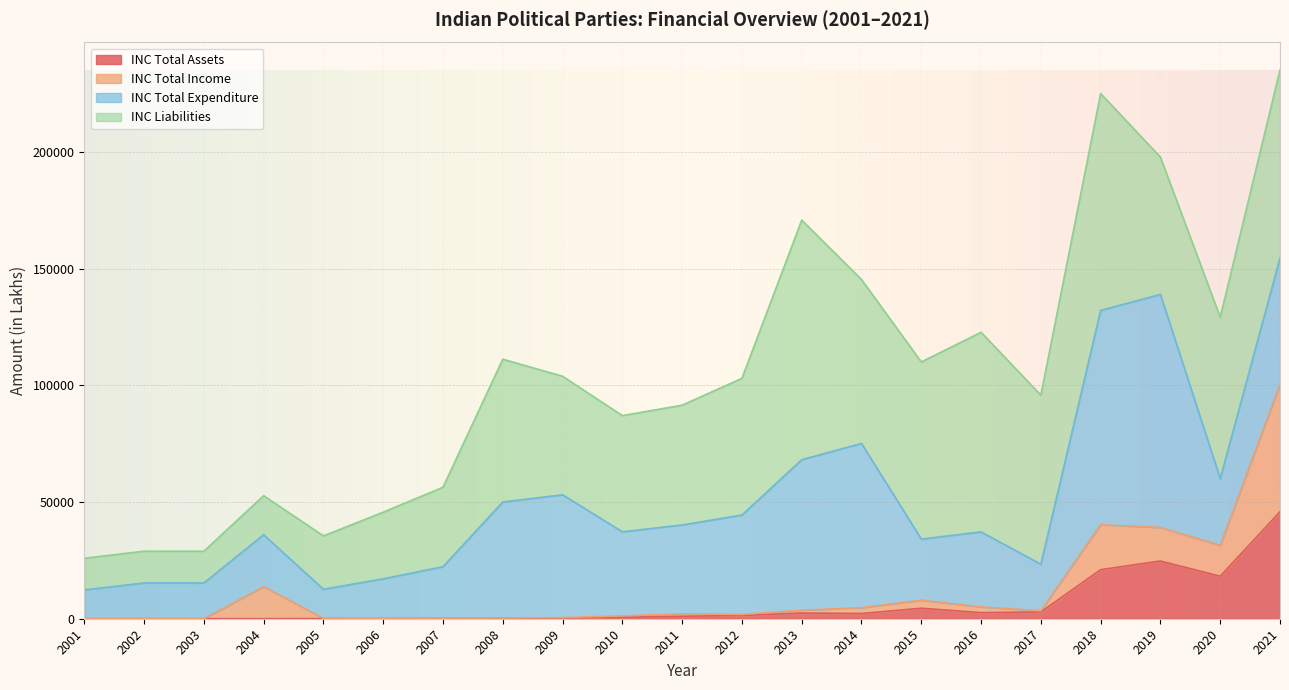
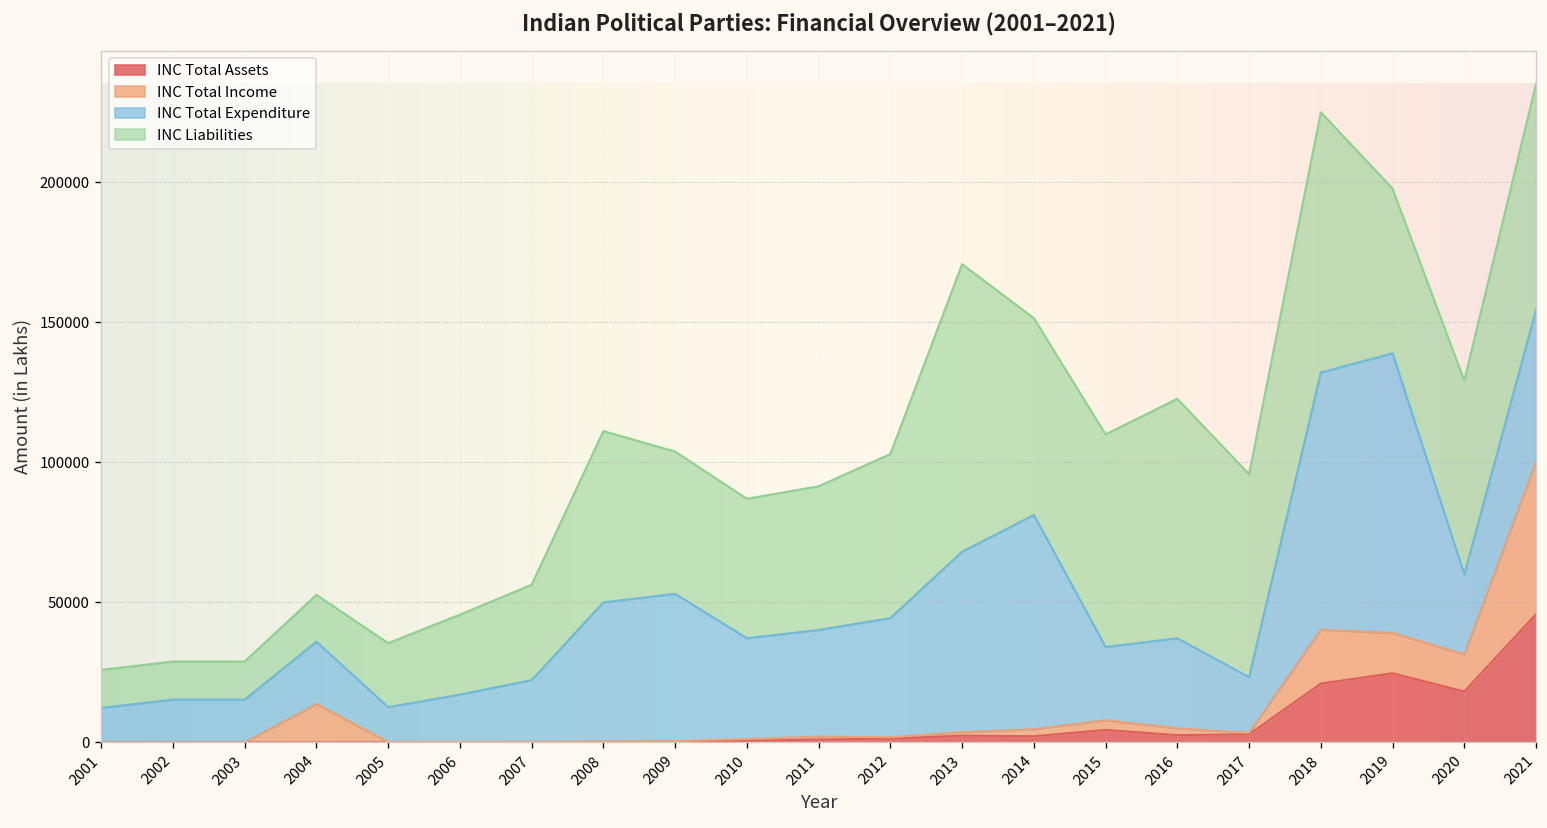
INC Total Expenditure, 2014: 70000 -> 77000
